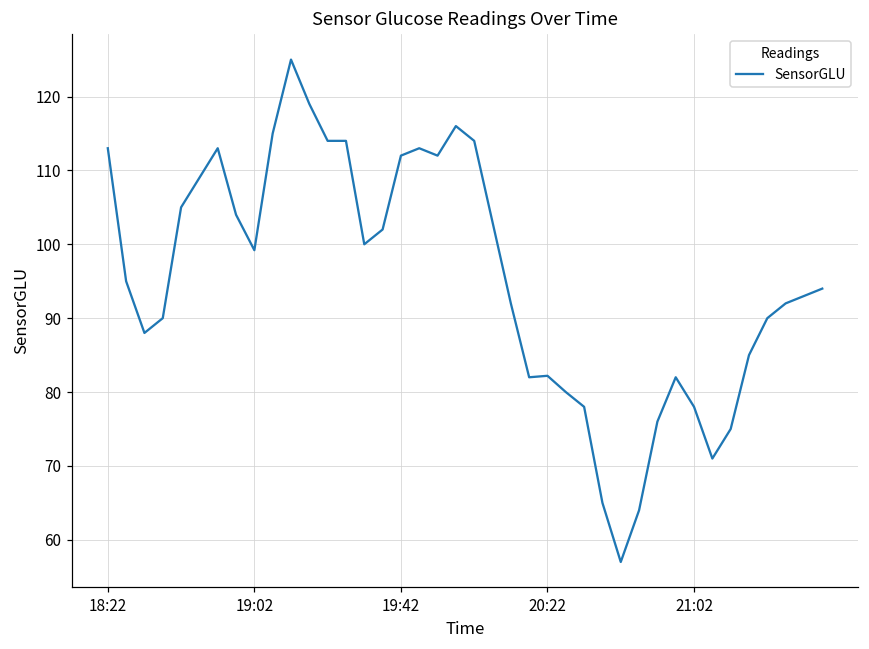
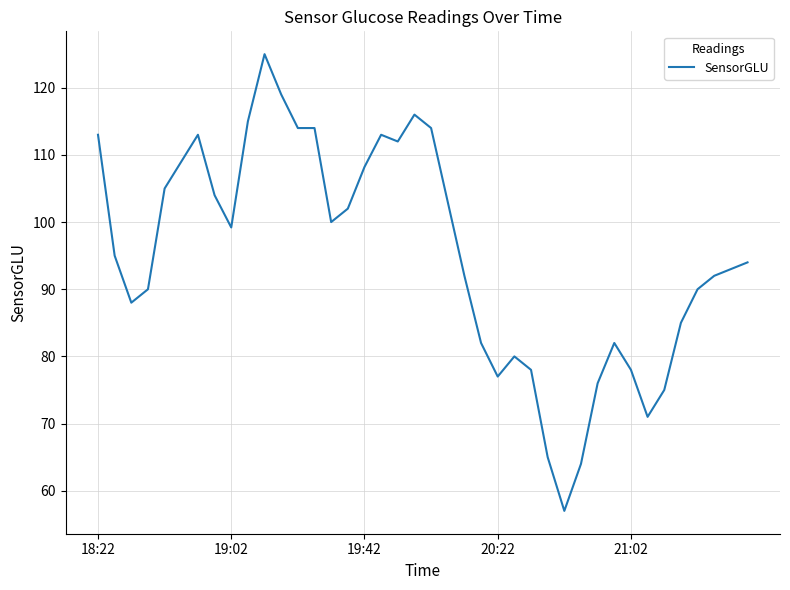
19:42: 112 -> 108
20:22: 82 -> 77
